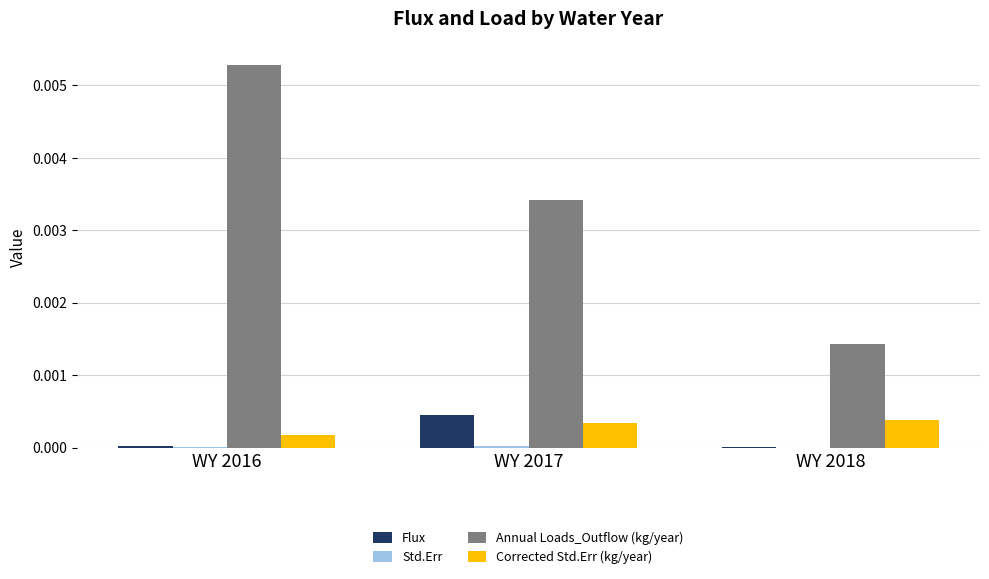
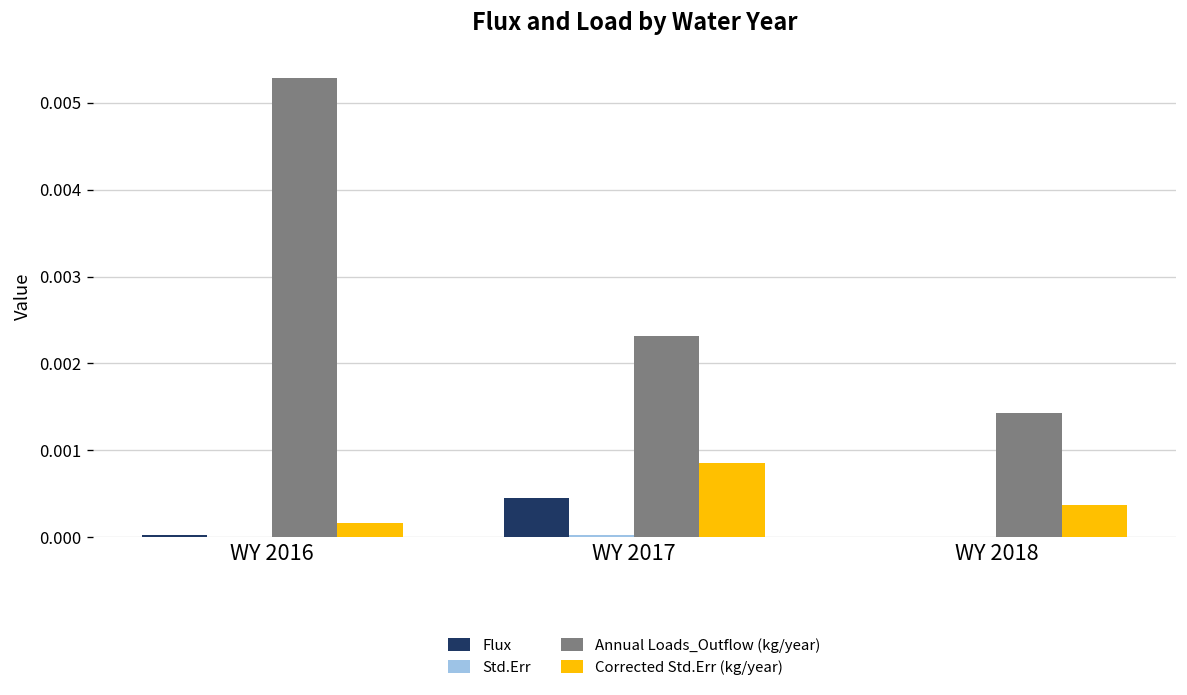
Annual Loads_Outflow (kg/year), WY 2017: 0.0034 -> 0.0023
Corrected Std.Err (kg/year), WY 2017: 0.0003 -> 0.0009
